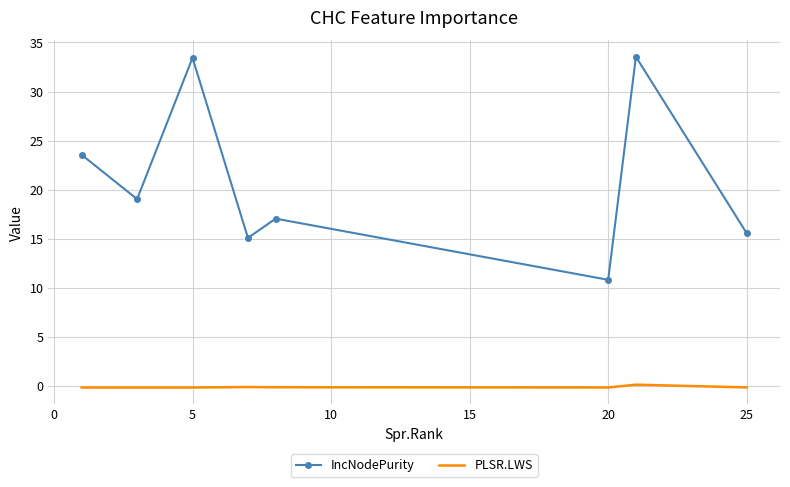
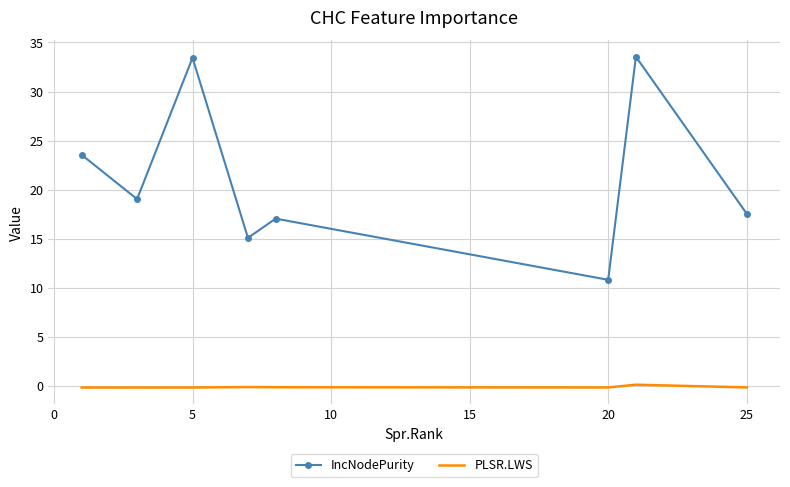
IncNodePurity, 25: 16 -> 18
